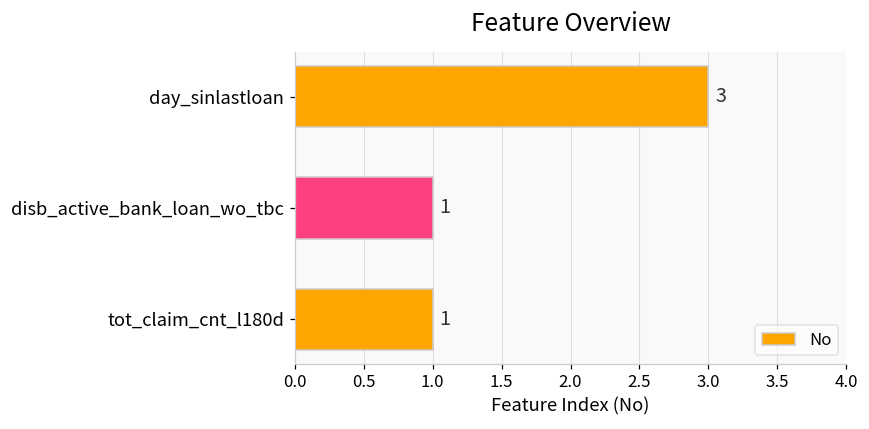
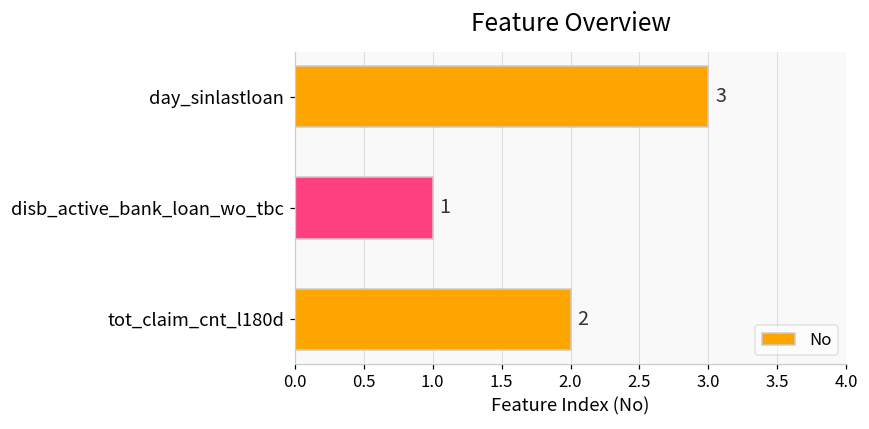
tot_claim_cnt_l180d: 1 -> 2
